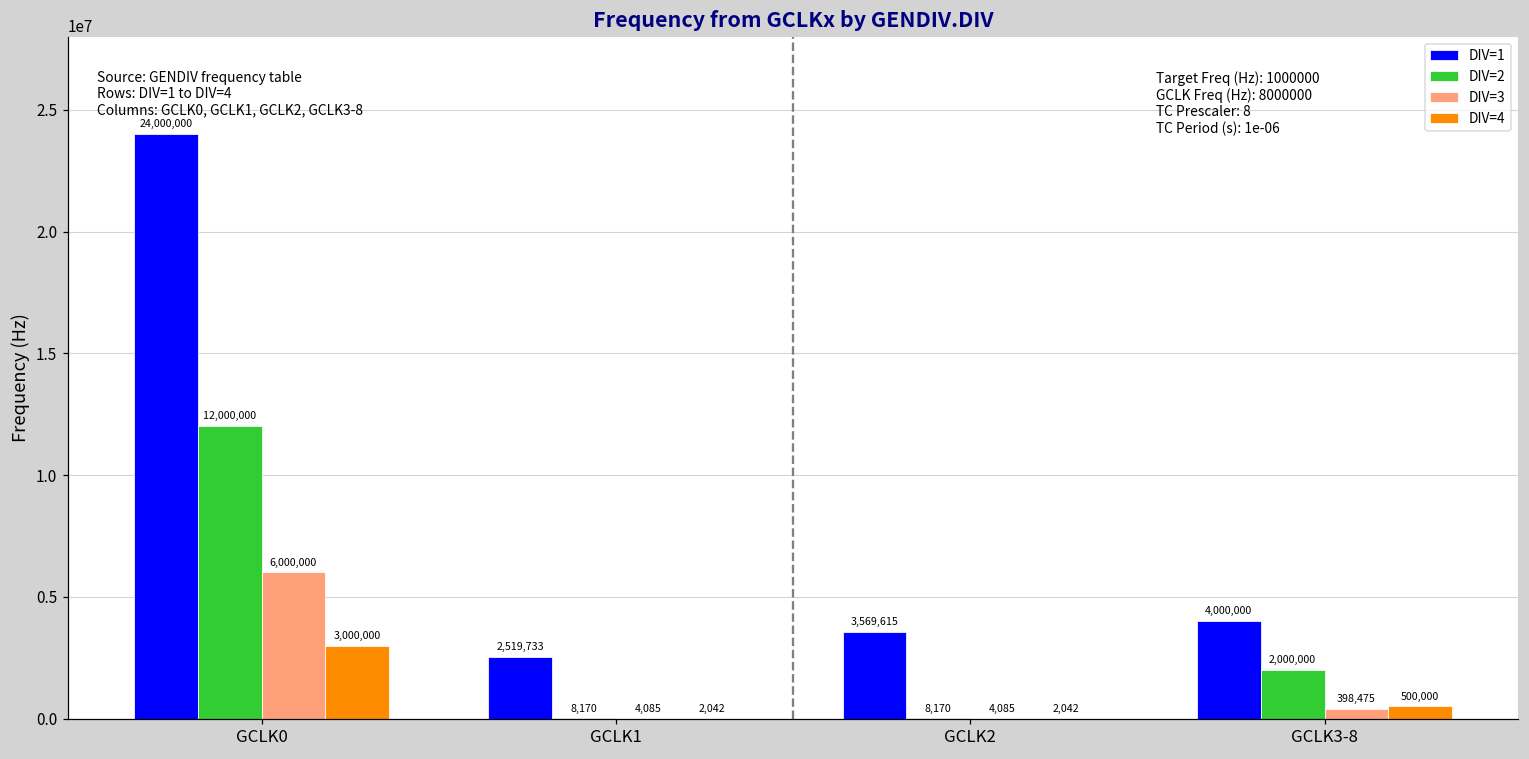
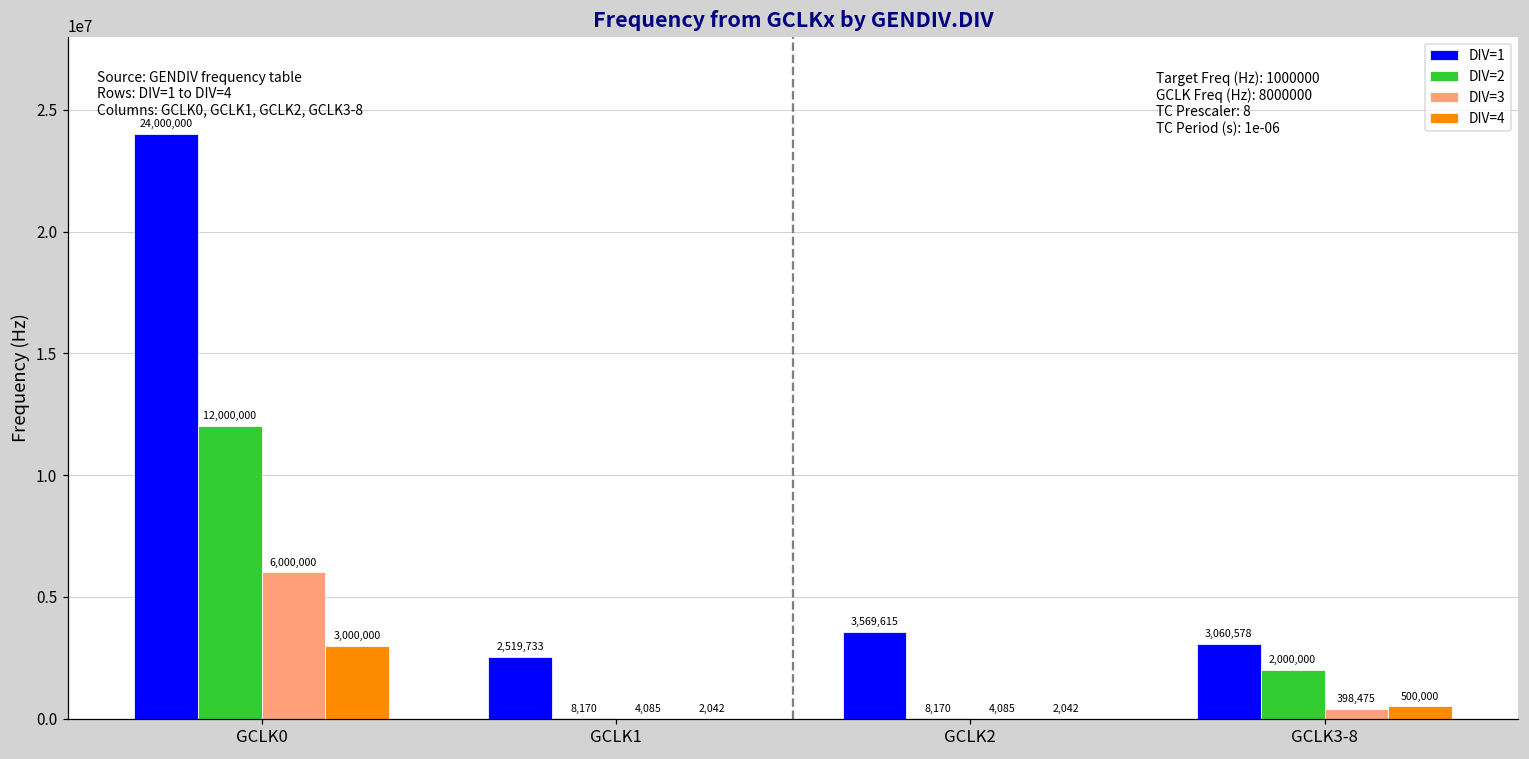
DIV=1, GCLK3-8: 4,000,000 -> 3,060,578
